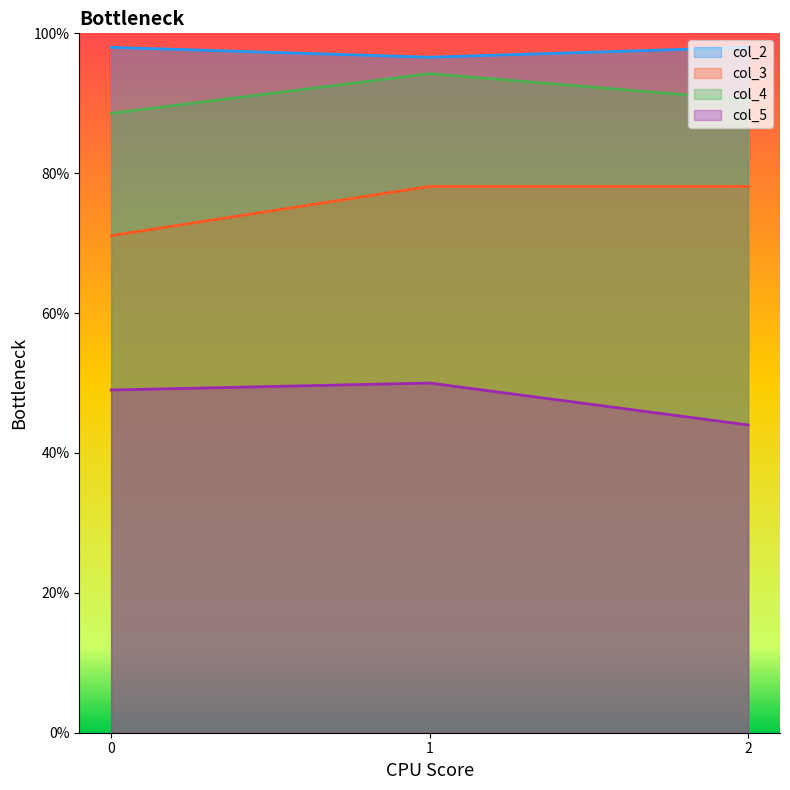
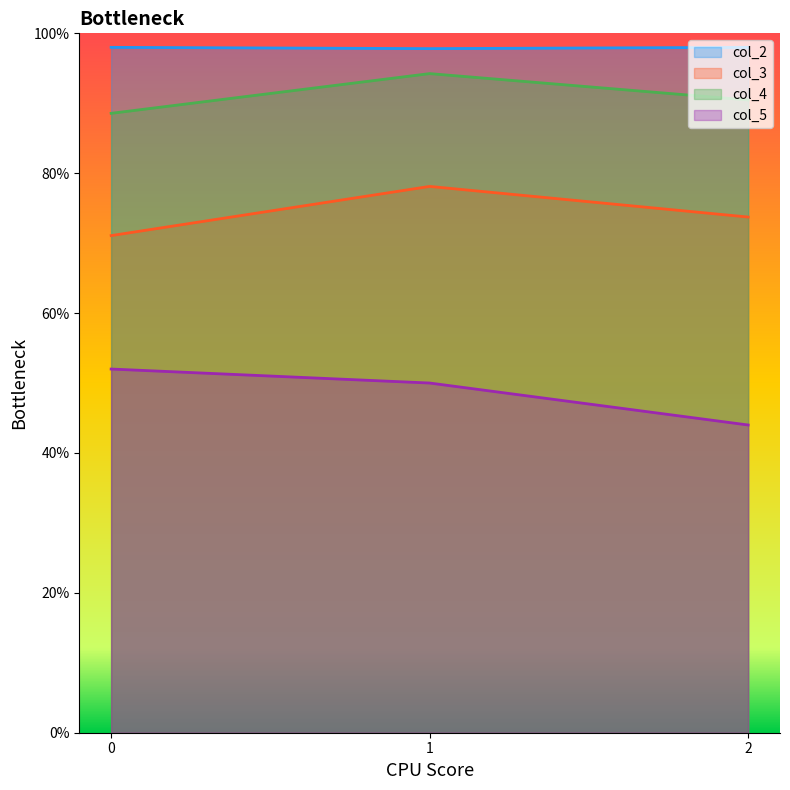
col_5, 0: 49% -> 52%
col_2, 1: 97% -> 98%
col_3, 2: 78% -> 74%
